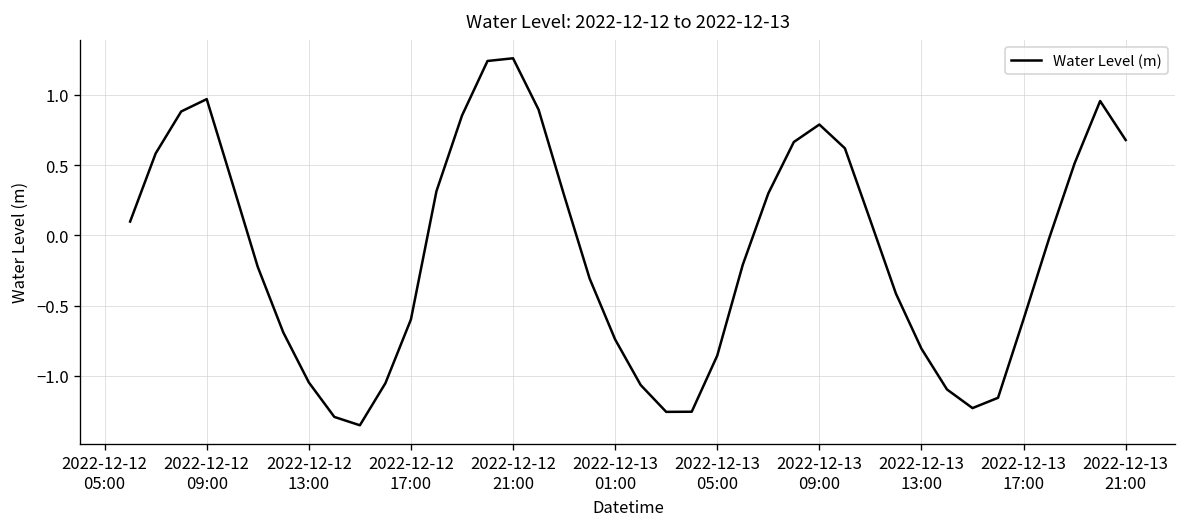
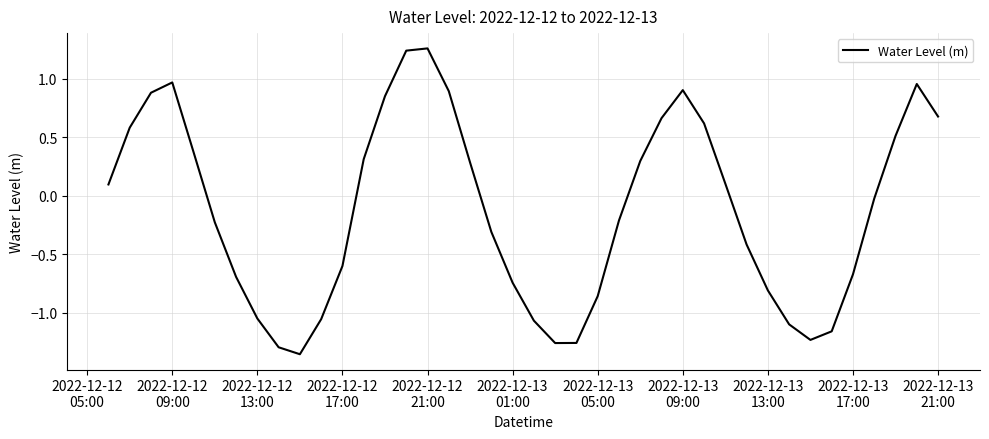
2022-12-13 09:00: 0.79 -> 0.90
2022-12-13 17:00: -0.60 -> -0.67
